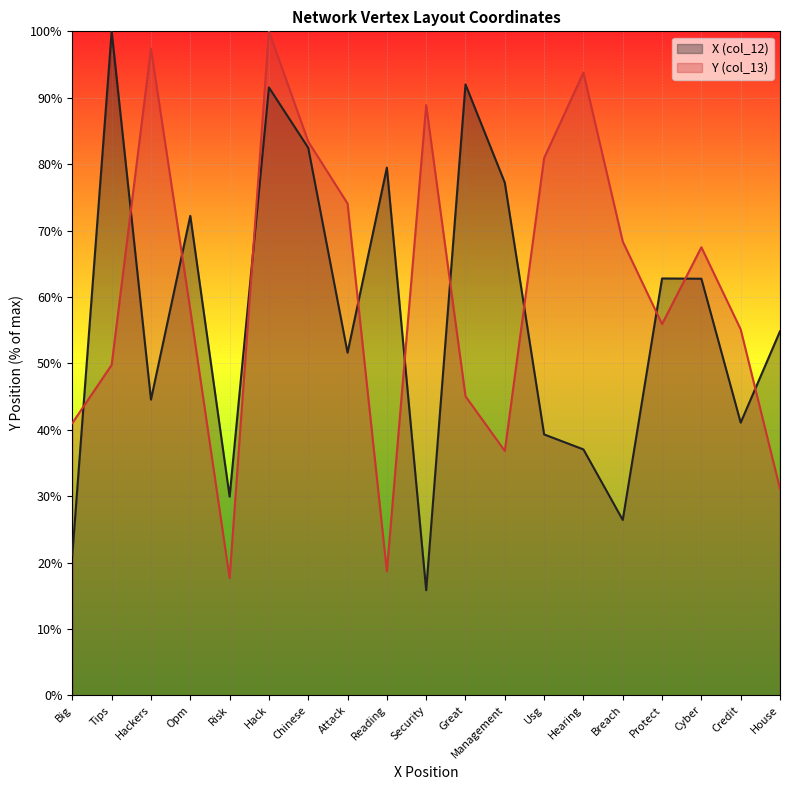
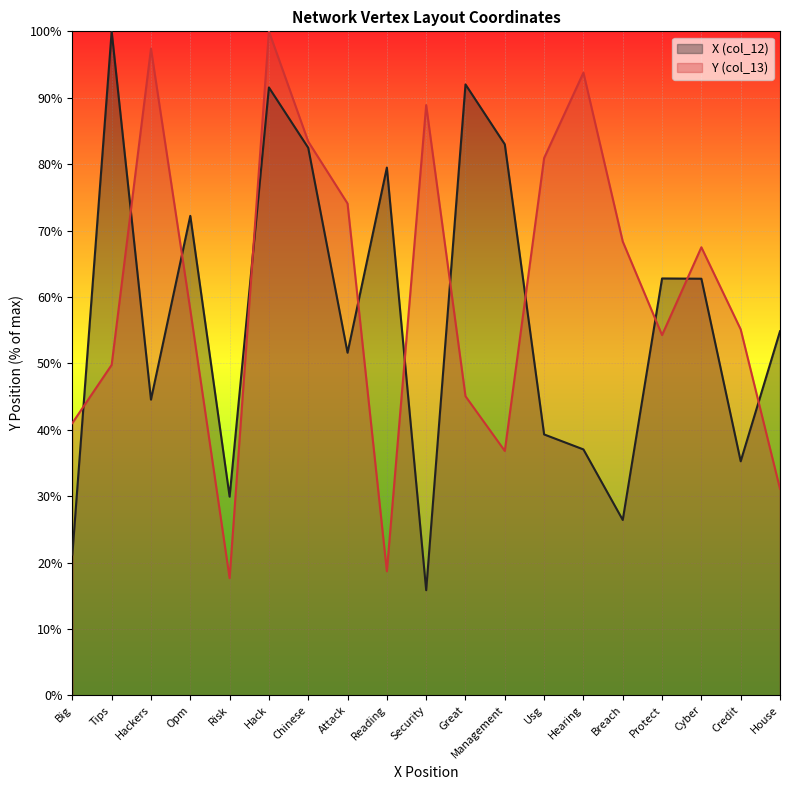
X (col_12), Management: 77% -> 83%
Y (col_13), Protect: 56% -> 54%
X (col_12), Credit: 41% -> 35%
